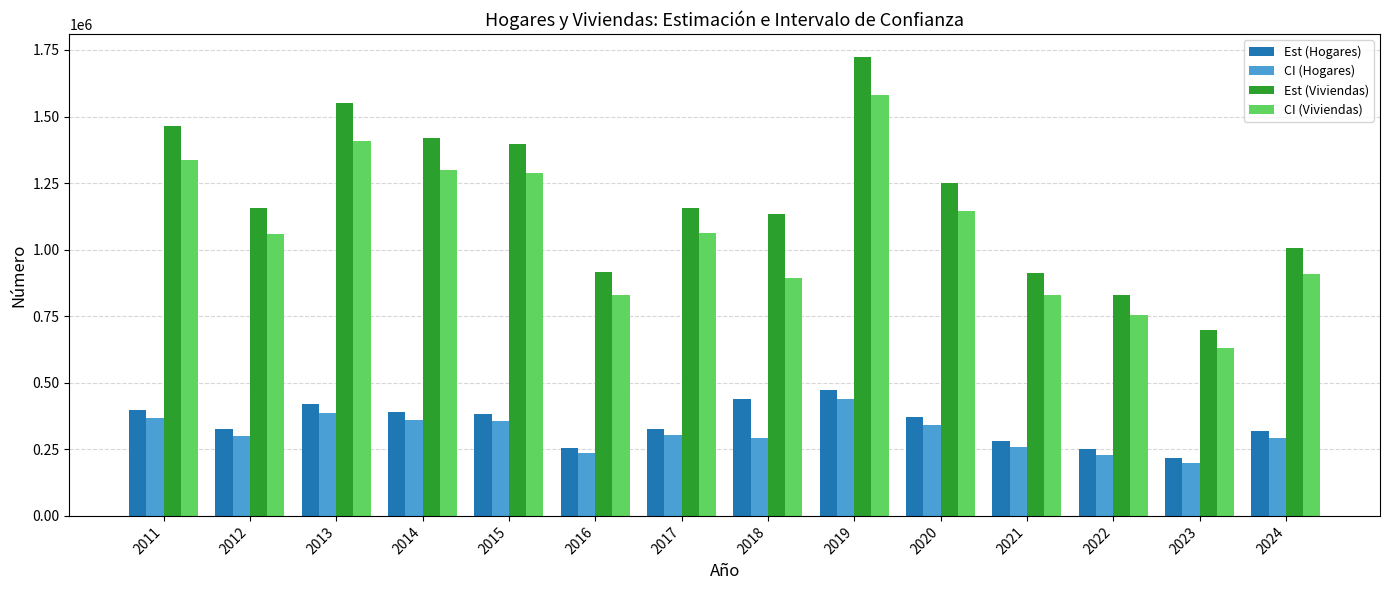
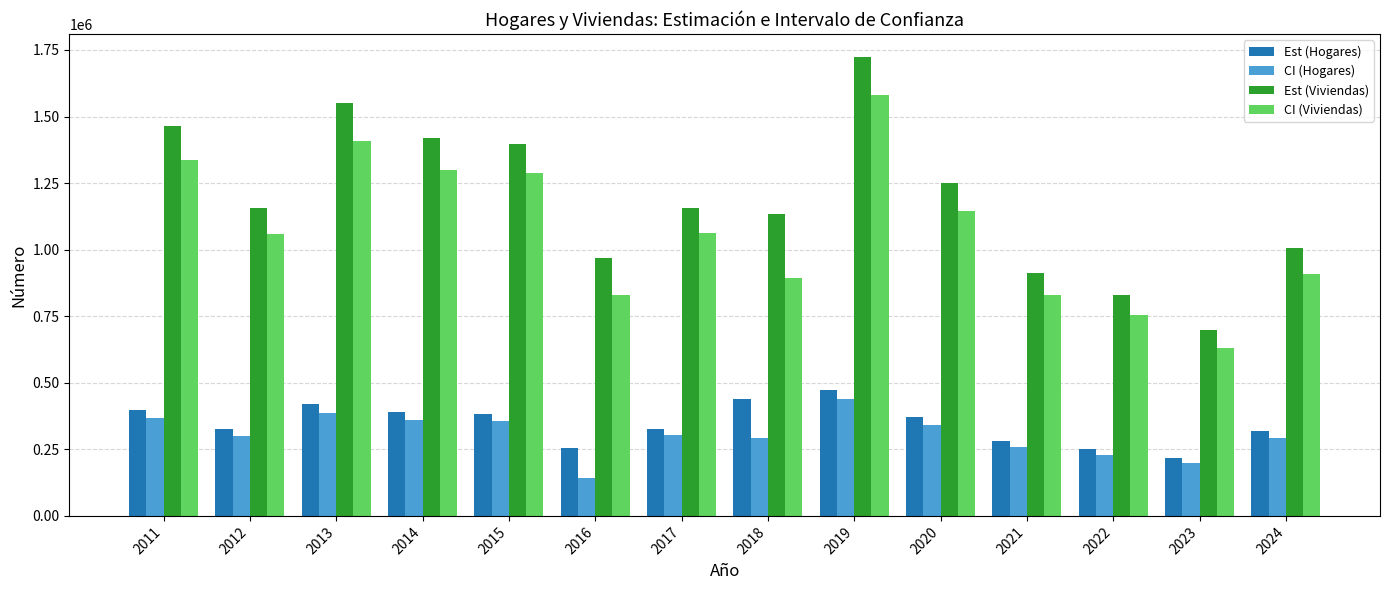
CI (Hogares), 2016: 230000 -> 140000
Est (Viviendas), 2016: 920000 -> 970000
